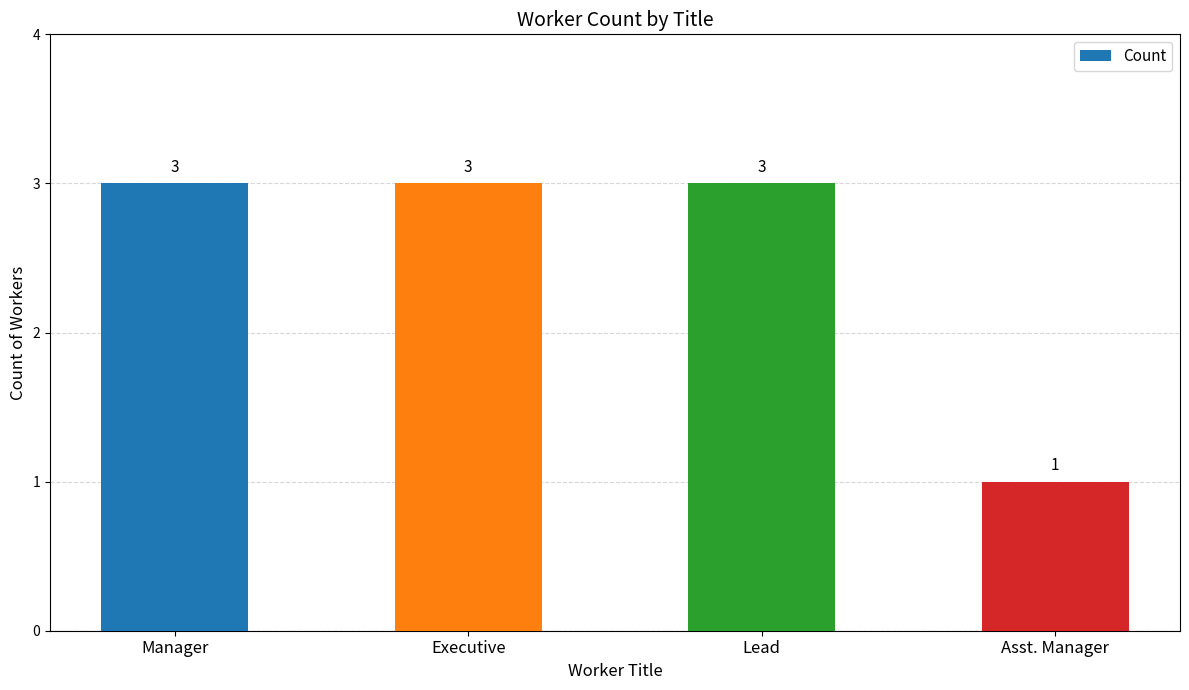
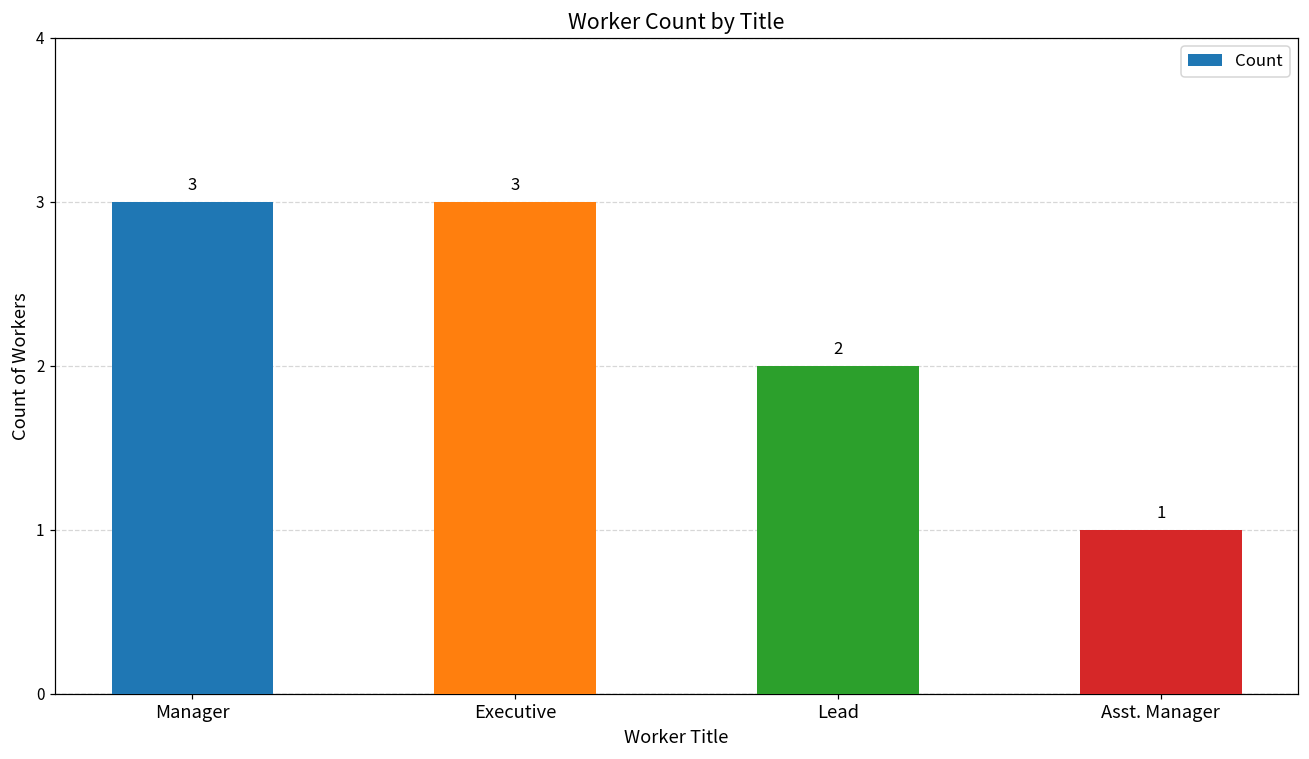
Lead: 3 -> 2
